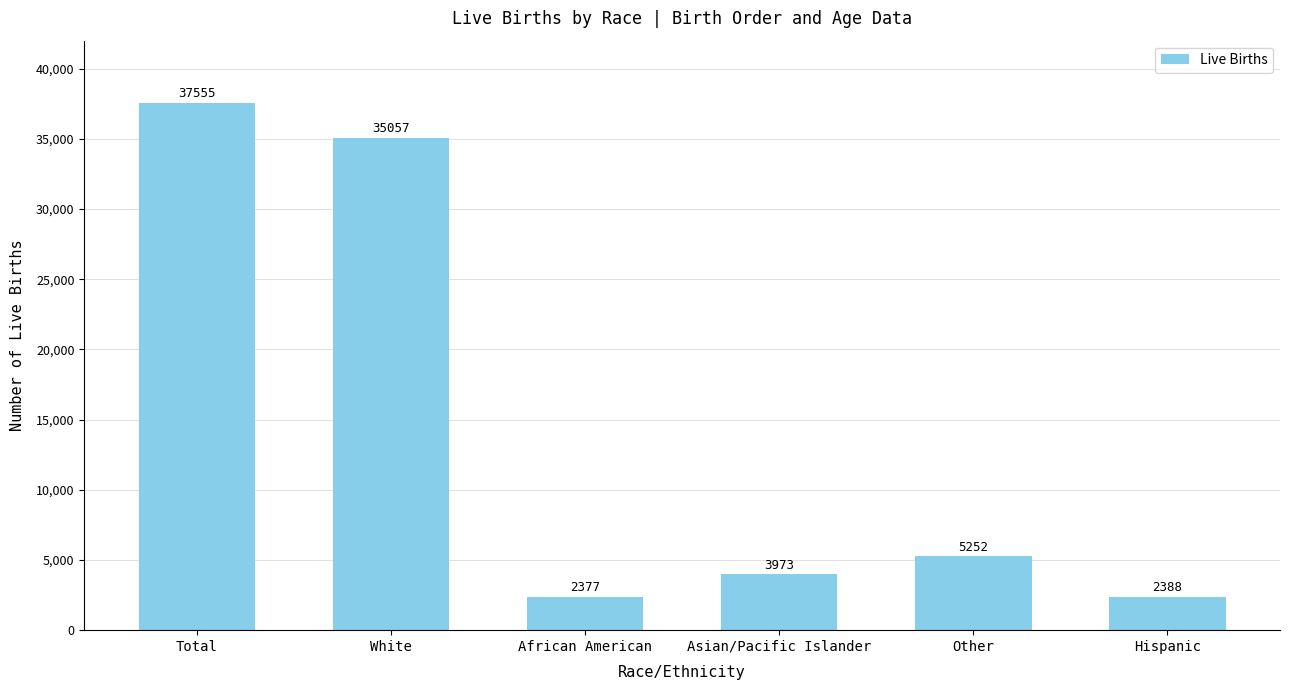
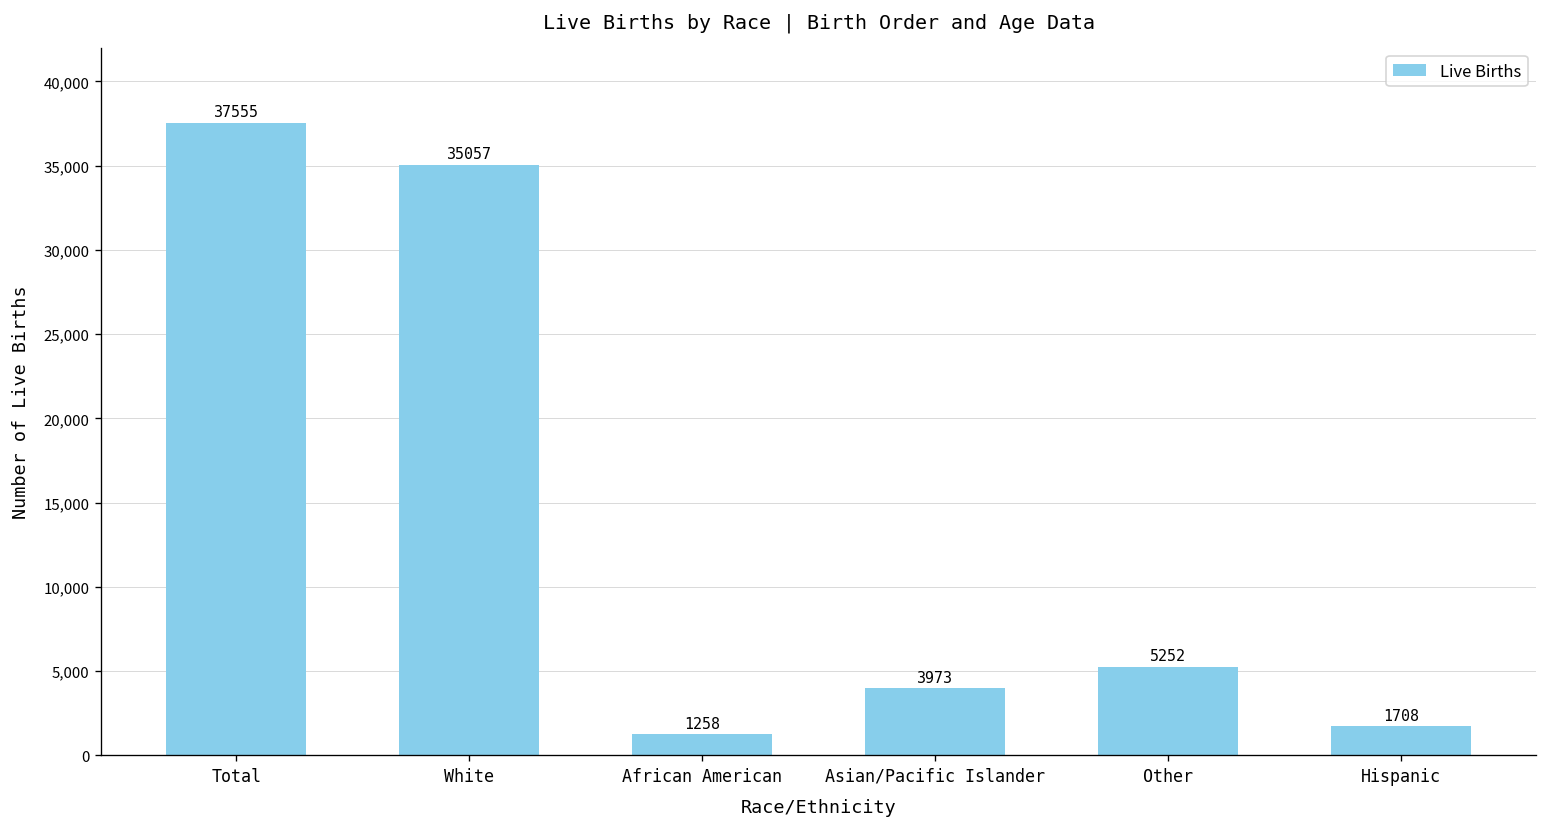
African American: 2377 -> 1258
Hispanic: 2388 -> 1708
